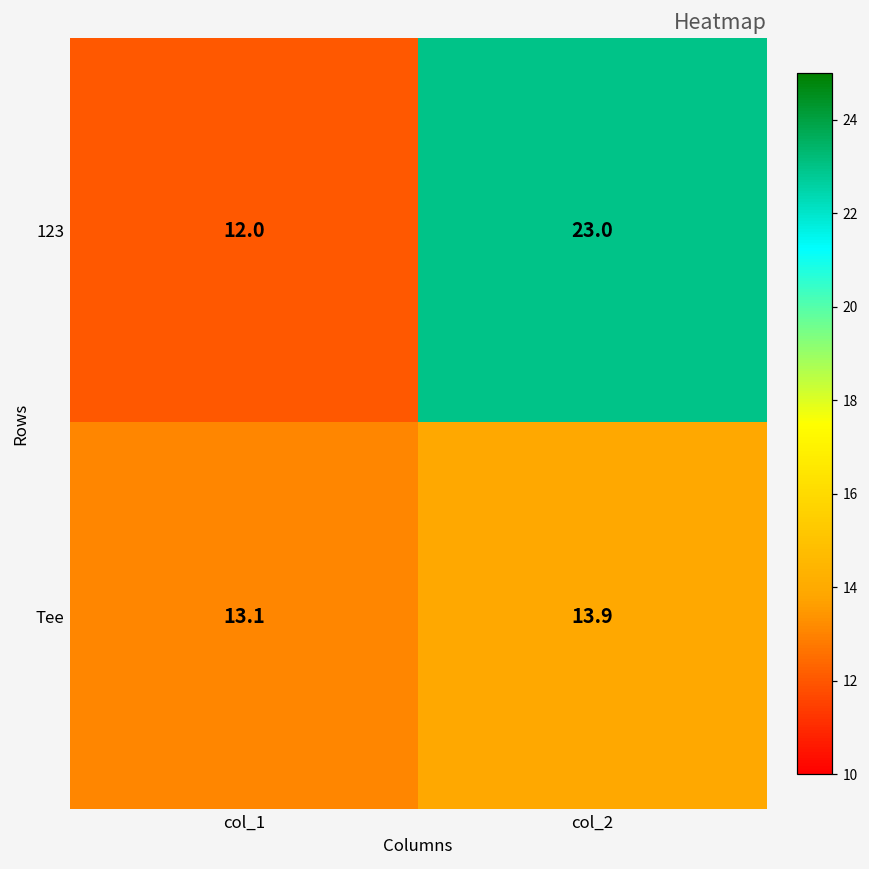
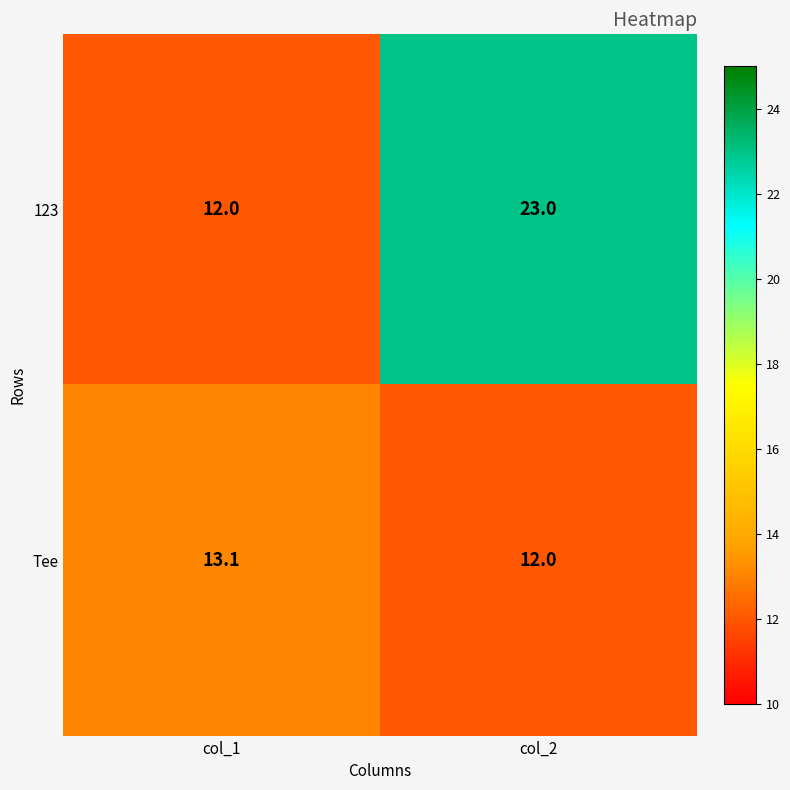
Tee, col_2: 13.9 -> 12.0
